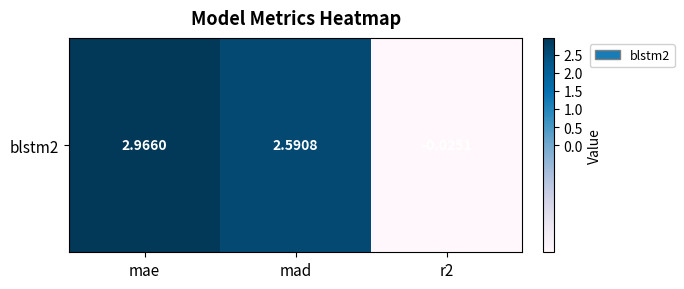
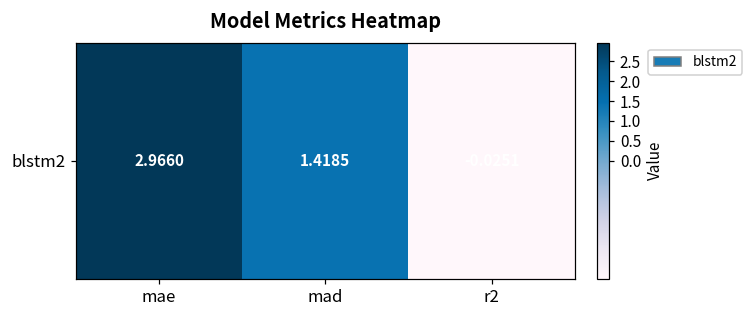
blstm2, mad: 2.5908 -> 1.4185
